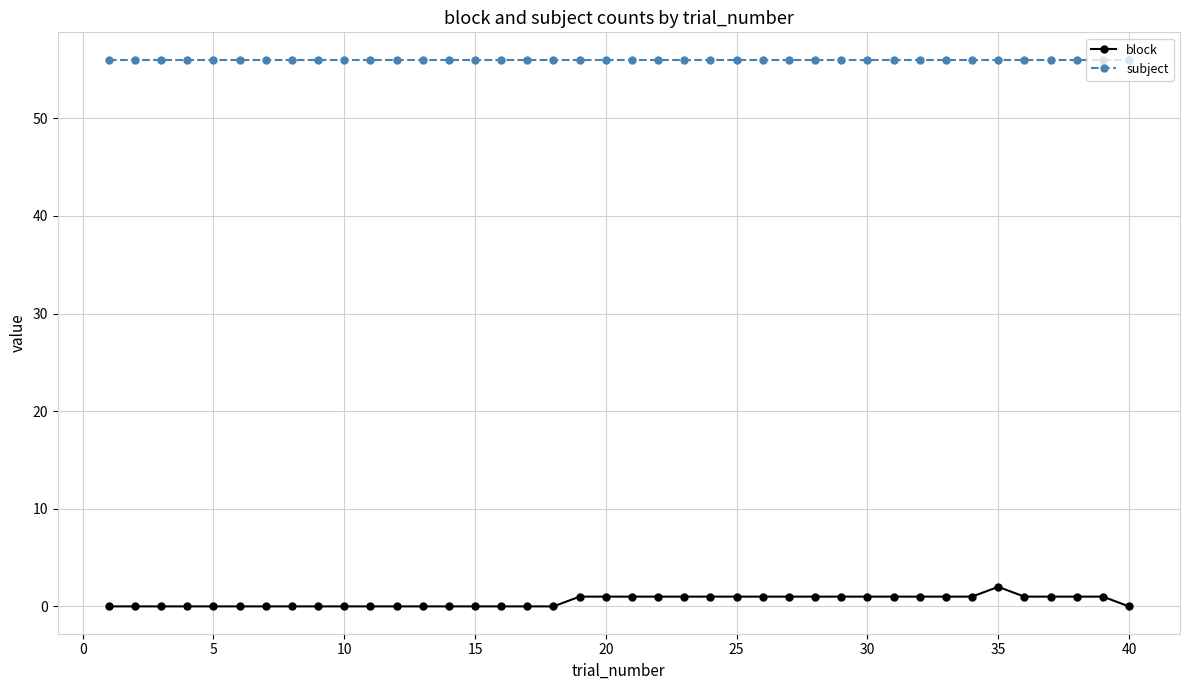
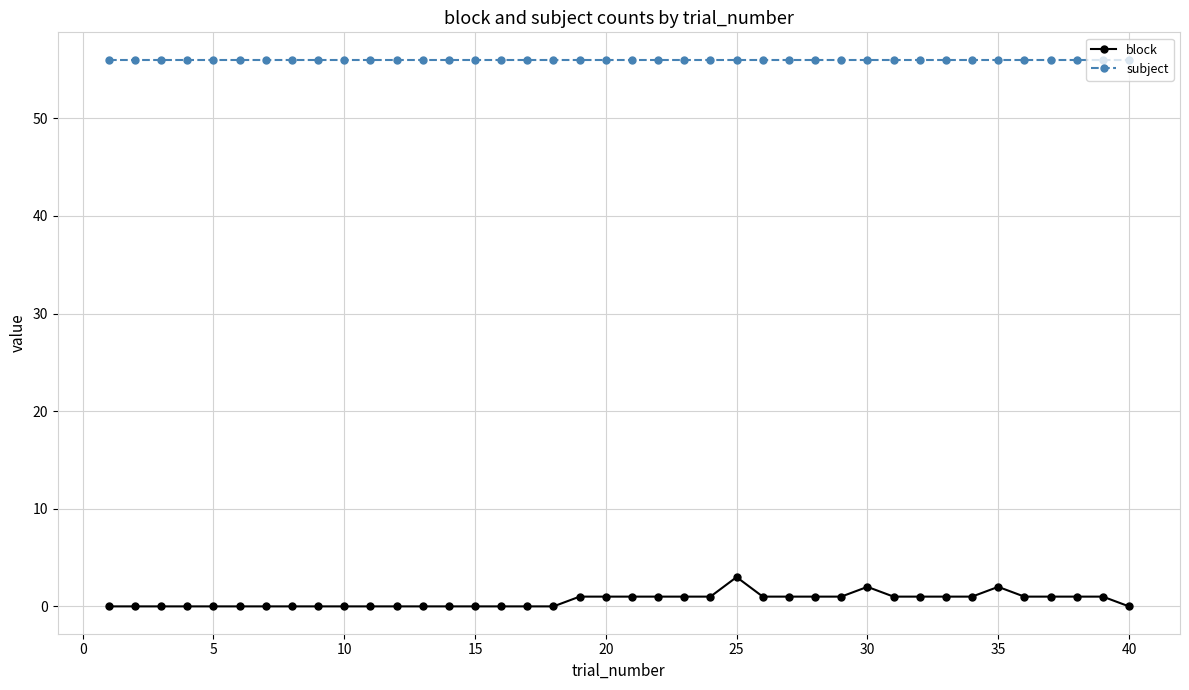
block, 25: 1 -> 3
block, 30: 1 -> 2
